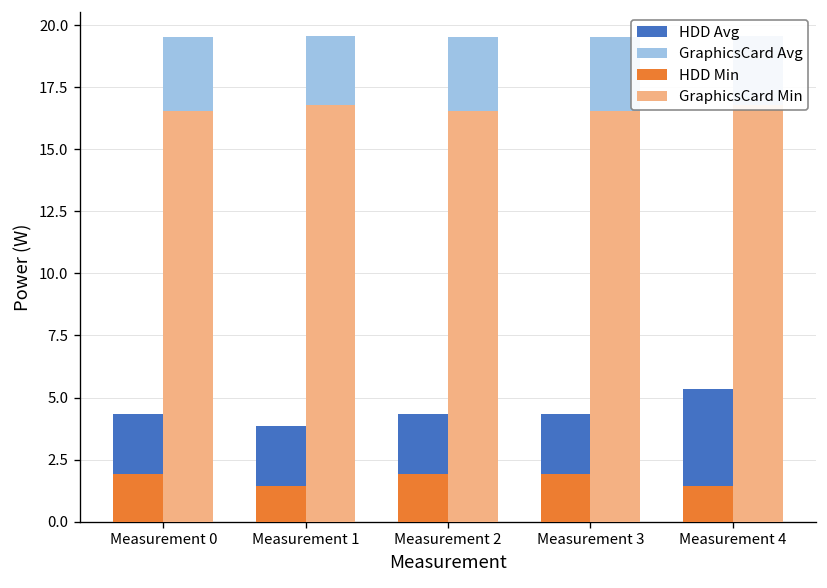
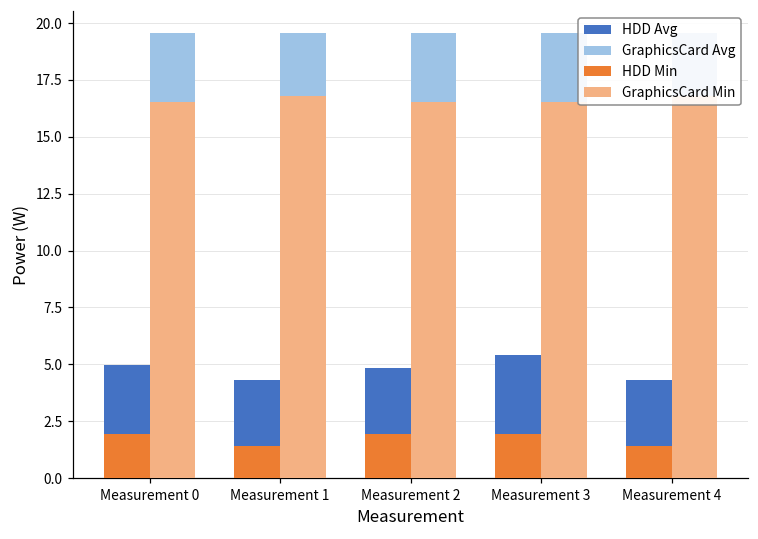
HDD Avg, Measurement 0: 4.4 -> 5.0
HDD Avg, Measurement 1: 3.9 -> 4.3
HDD Avg, Measurement 2: 4.4 -> 4.9
HDD Avg, Measurement 3: 4.4 -> 5.4
HDD Avg, Measurement 4: 5.4 -> 4.3
